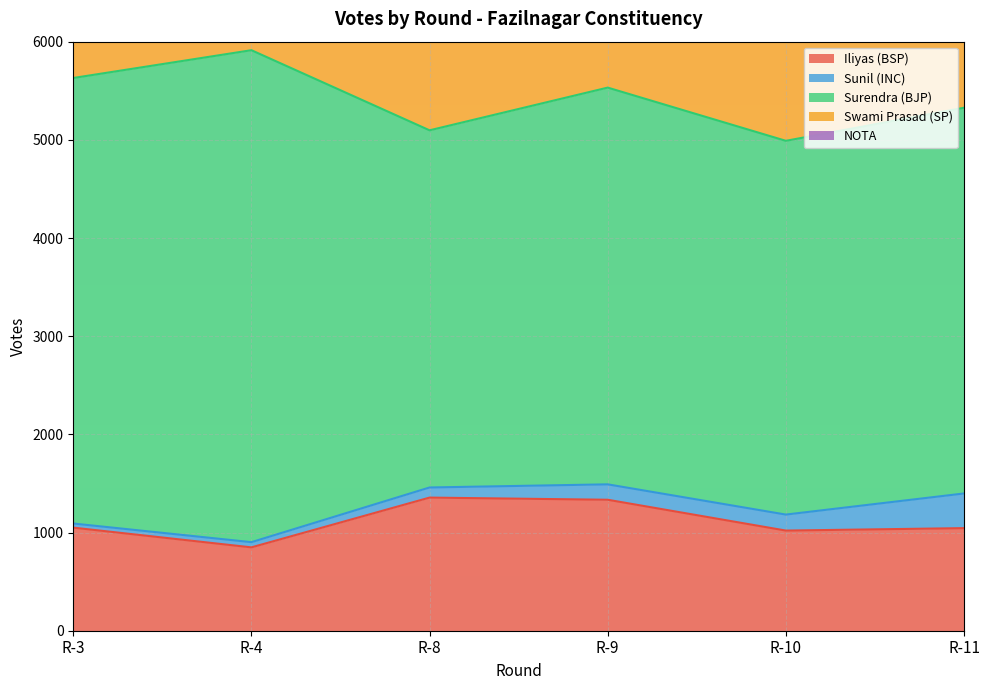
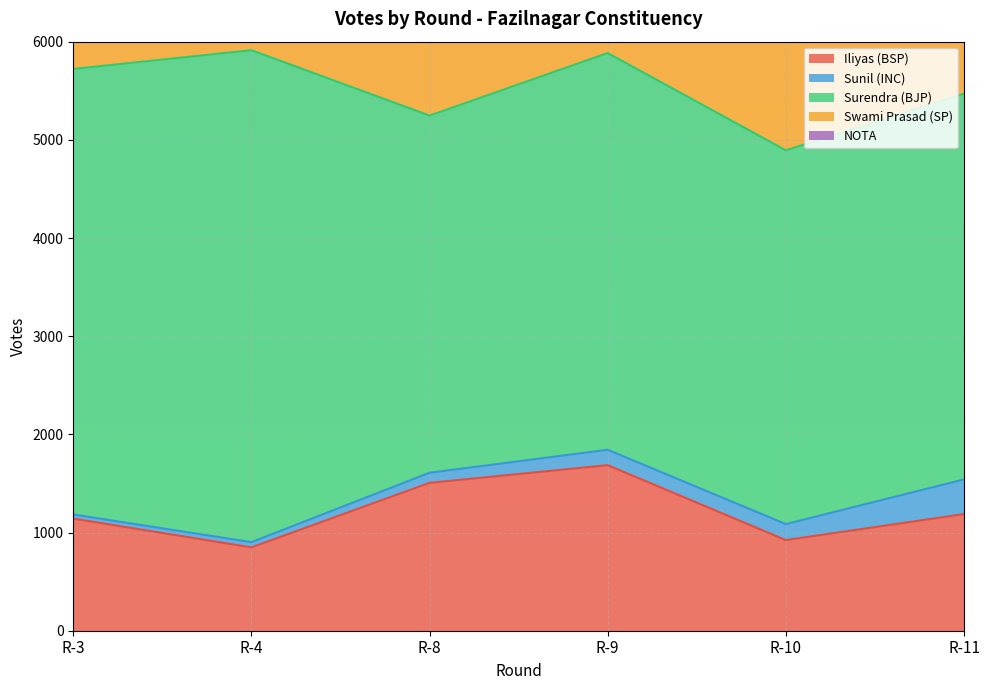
Iliyas (BSP), R-3: 1050 -> 1140
Iliyas (BSP), R-8: 1400 -> 1500
Iliyas (BSP), R-9: 1300 -> 1700
Iliyas (BSP), R-10: 1000 -> 900
Iliyas (BSP), R-11: 1000 -> 1200
